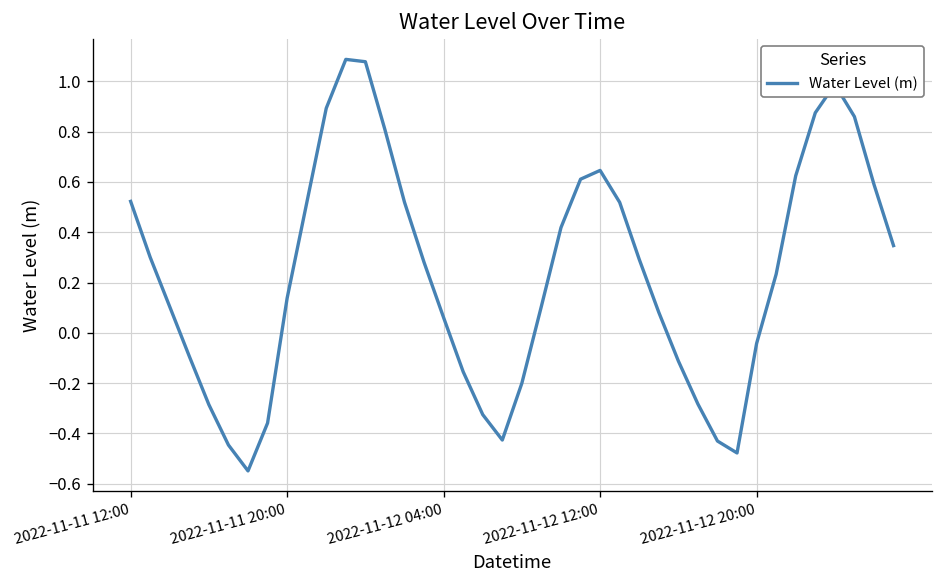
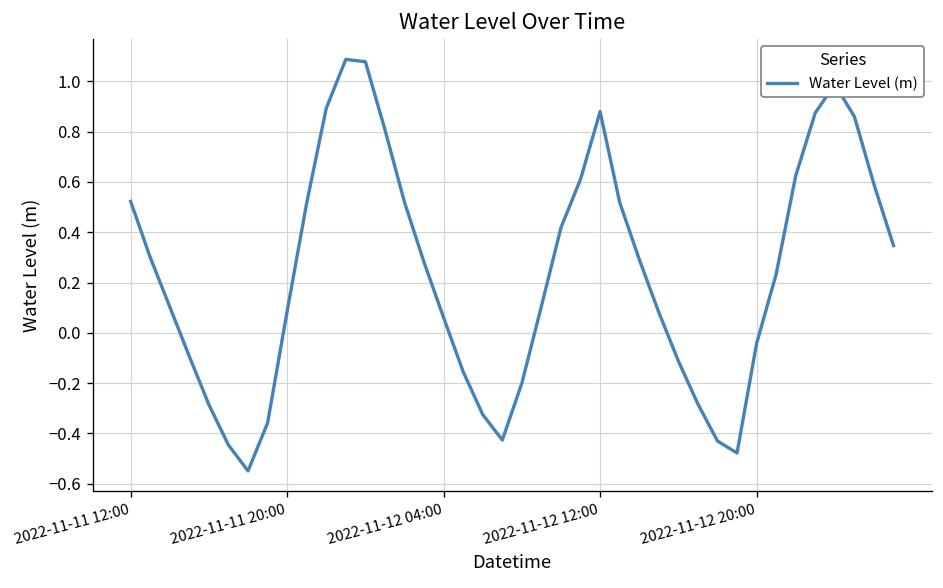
2022-11-11 20:00: 0.14 -> 0.09
2022-11-12 12:00: 0.65 -> 0.88
